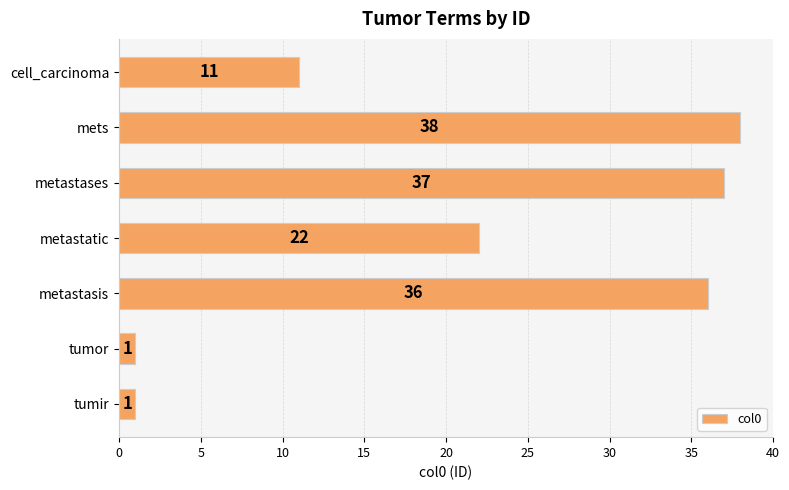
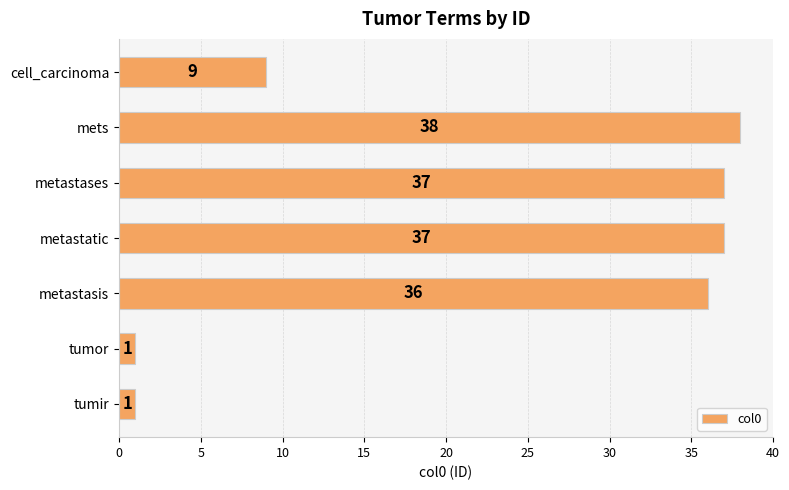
cell_carcinoma: 11 -> 9
metastatic: 22 -> 37
